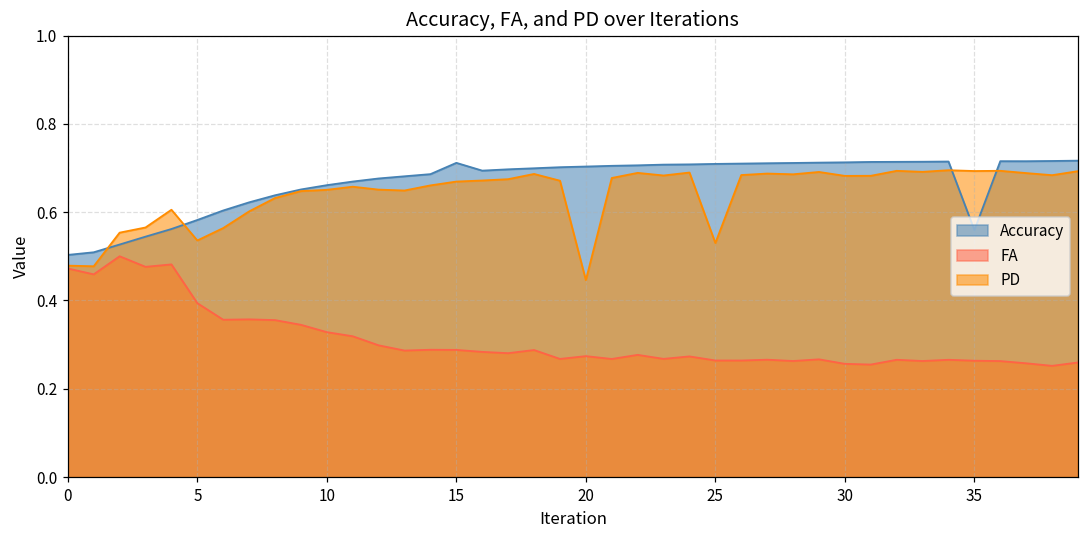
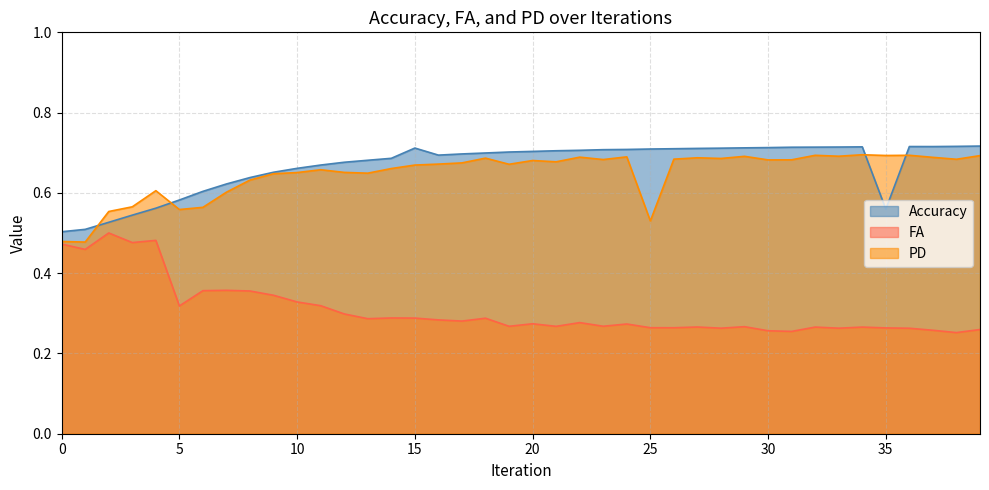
FA, 5: 0.39 -> 0.32
PD, 5: 0.54 -> 0.56
PD, 20: 0.45 -> 0.68
